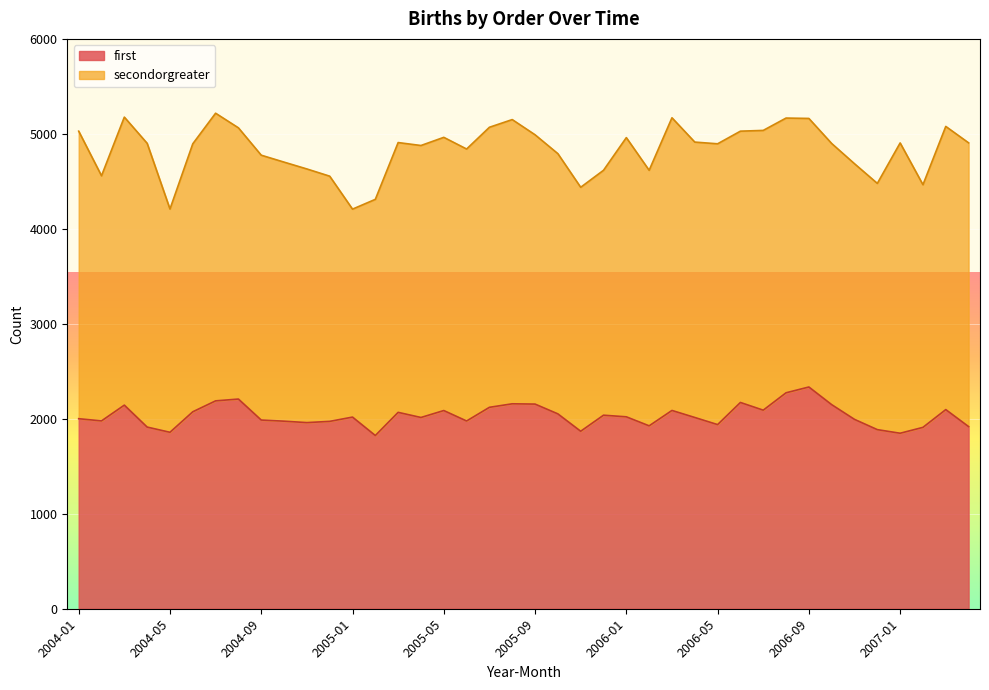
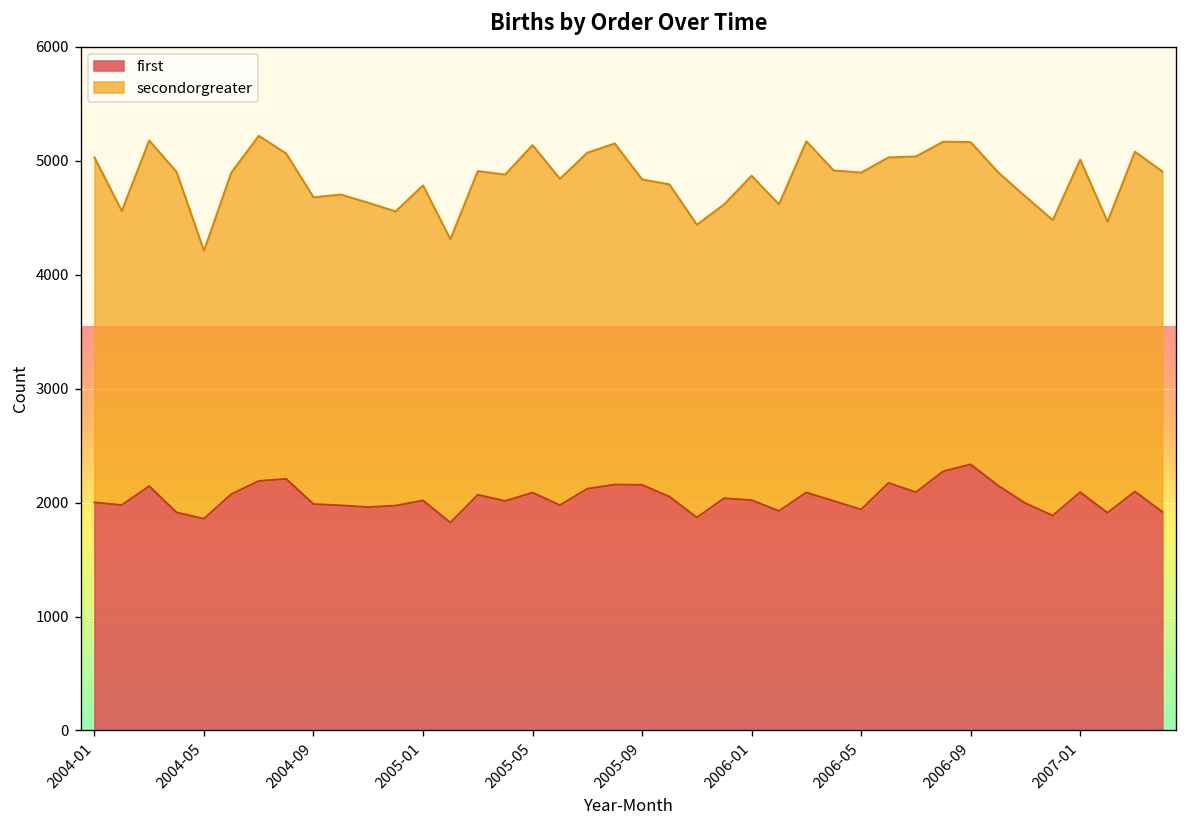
secondorgreater, 2004-09: 2800 -> 2700
secondorgreater, 2005-01: 2200 -> 2800
secondorgreater, 2005-05: 2900 -> 3100
secondorgreater, 2005-09: 2800 -> 2700
secondorgreater, 2006-01: 2900 -> 2800
first, 2007-01: 1800 -> 2100
secondorgreater, 2007-01: 3100 -> 2900
